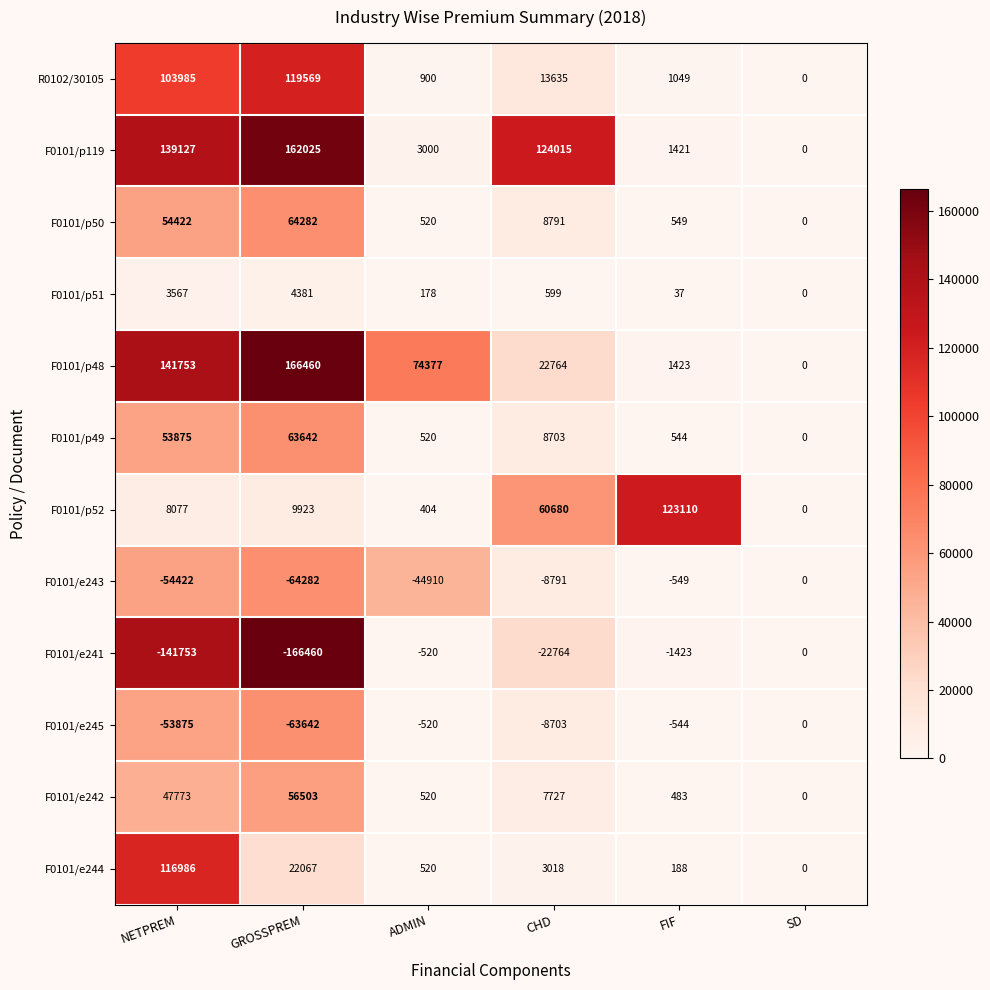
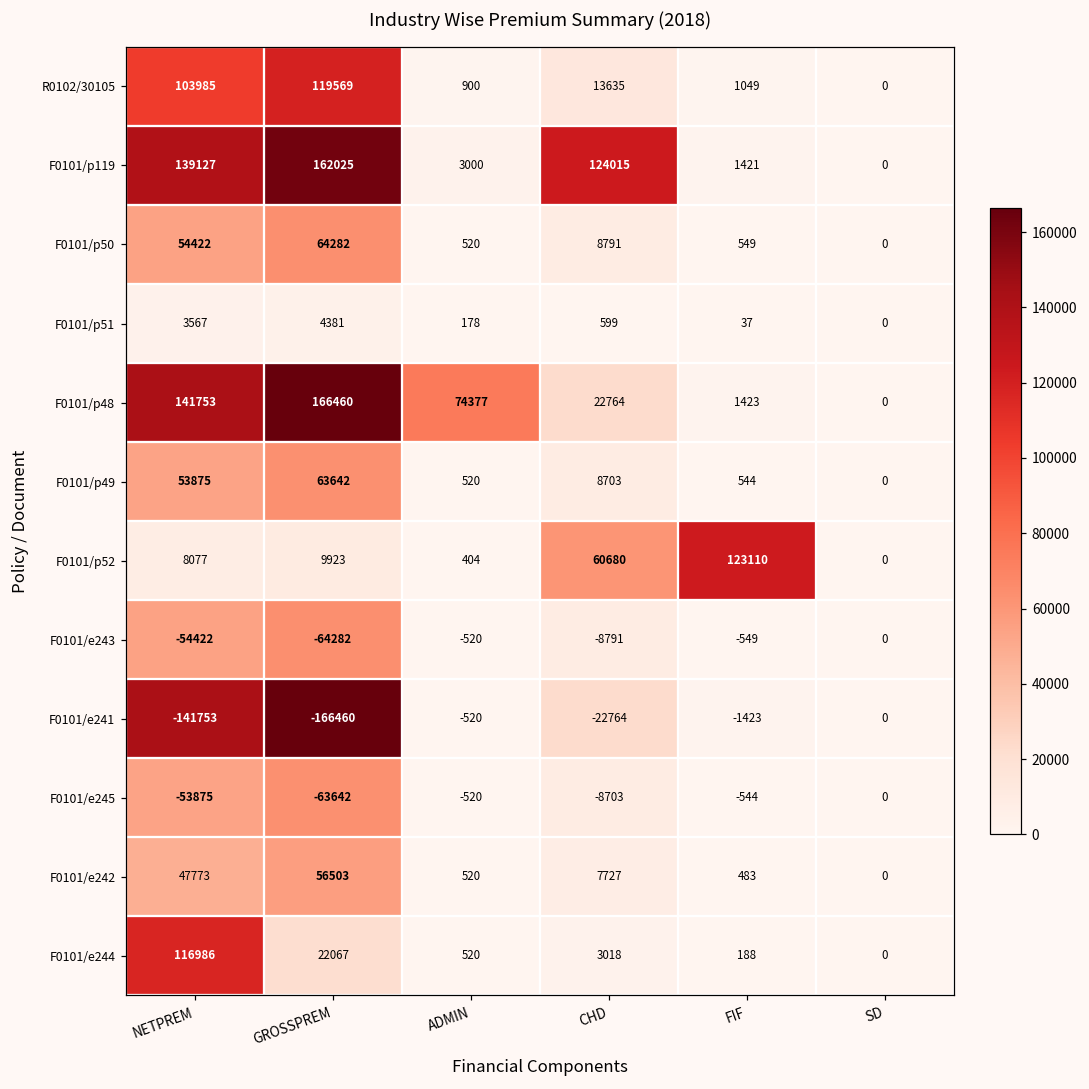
F0101/e243, ADMIN: -44910 -> -520
